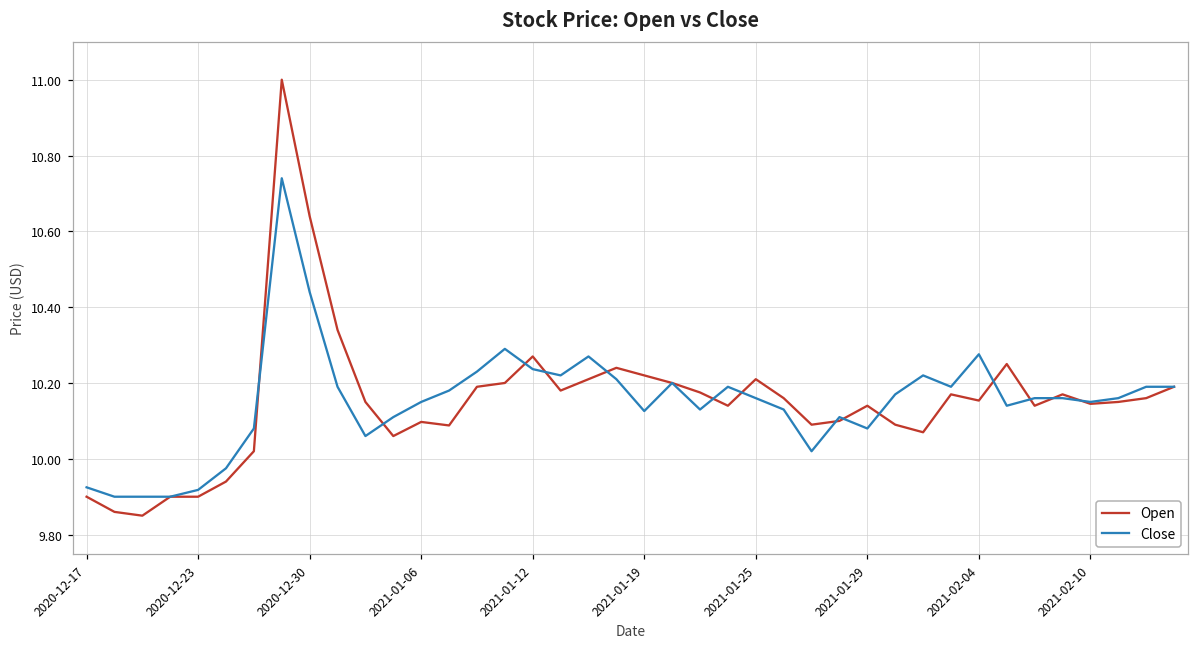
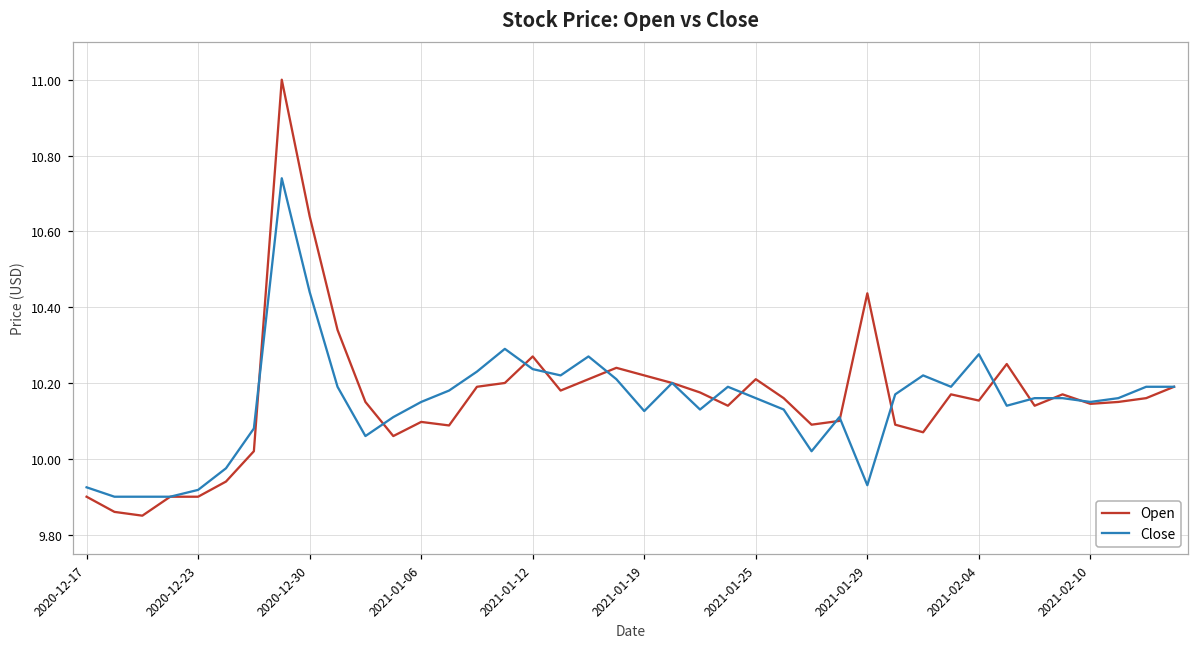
Open, 2021-01-29: 10.14 -> 10.44
Close, 2021-01-29: 10.08 -> 9.93
